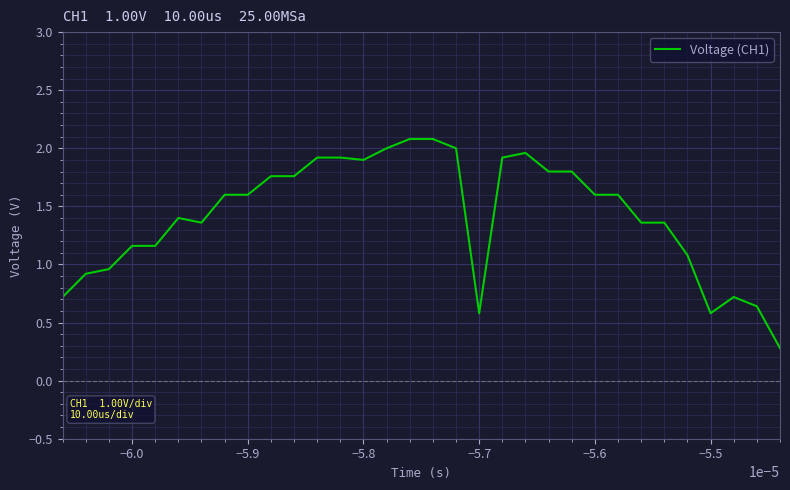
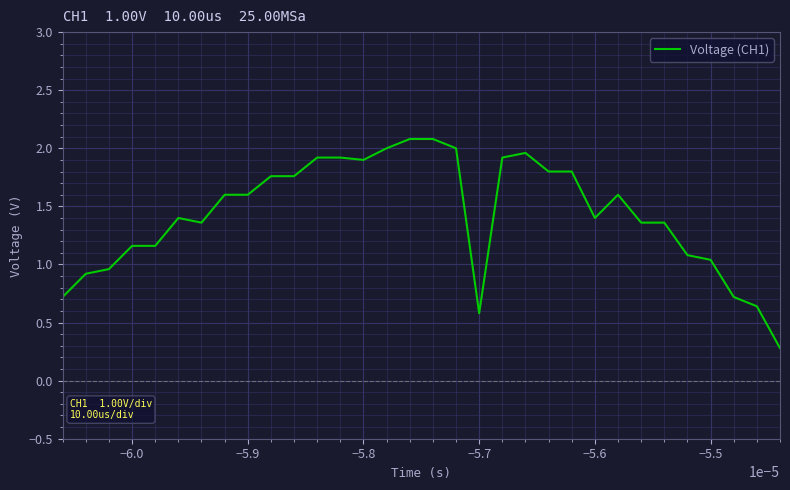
−5.6: 1.6 -> 1.4
−5.5: 0.58 -> 1.04
